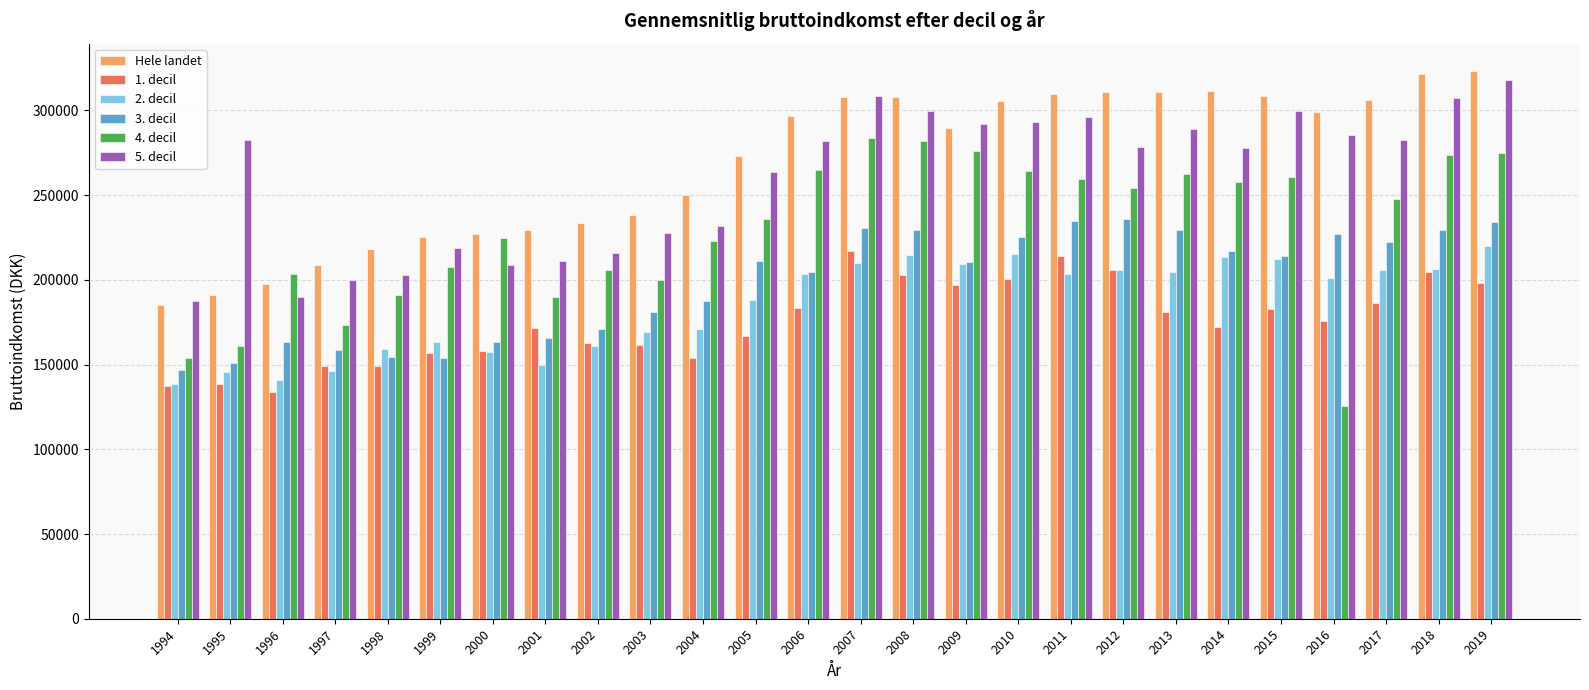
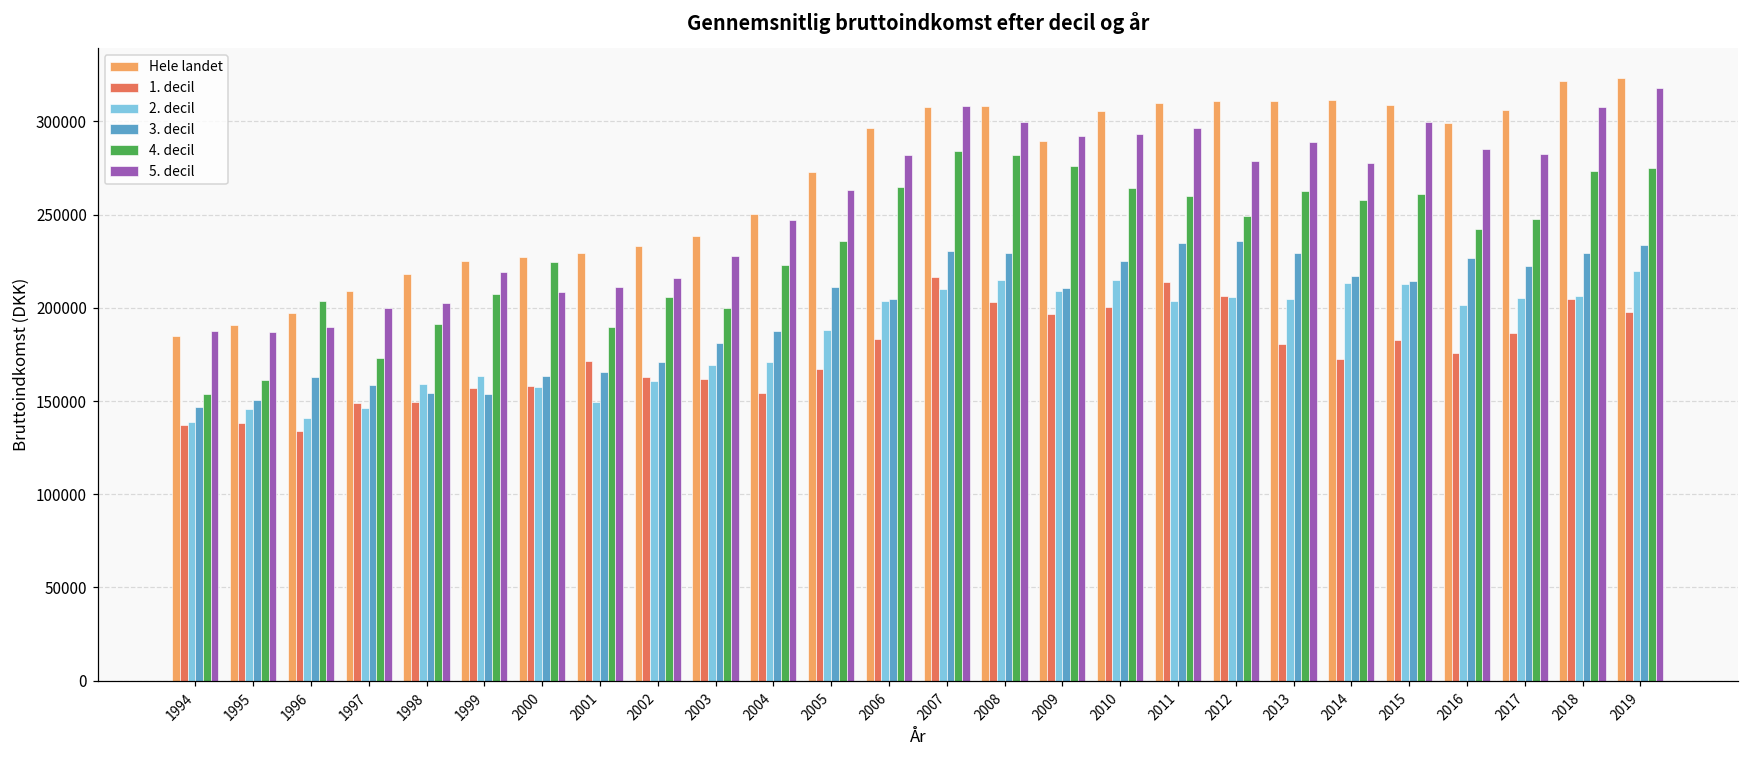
5. decil, 1995: 283000 -> 187000
5. decil, 2004: 232000 -> 247000
4. decil, 2012: 254000 -> 249000
4. decil, 2016: 125000 -> 242000
